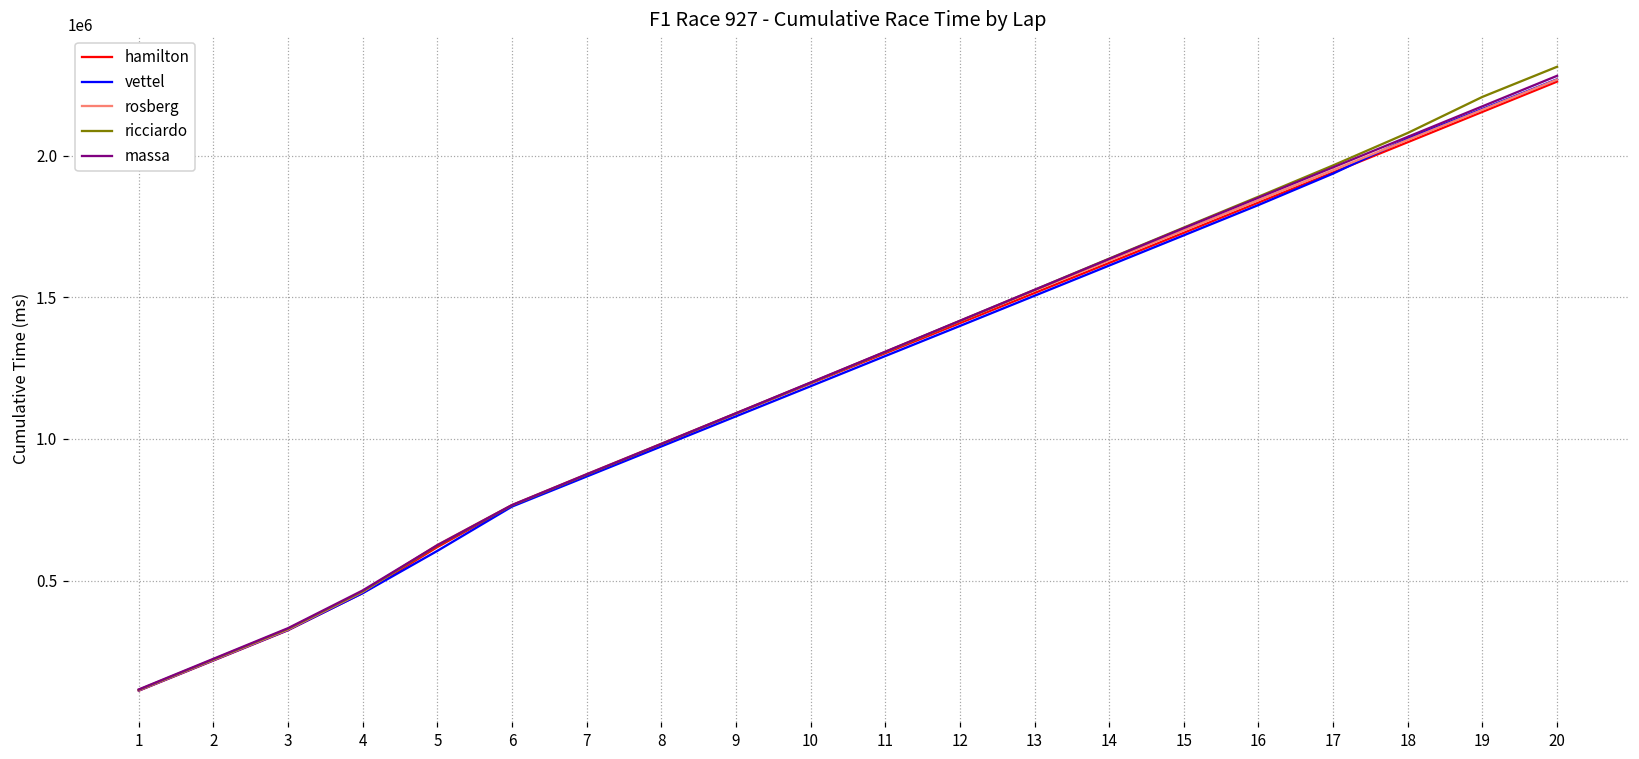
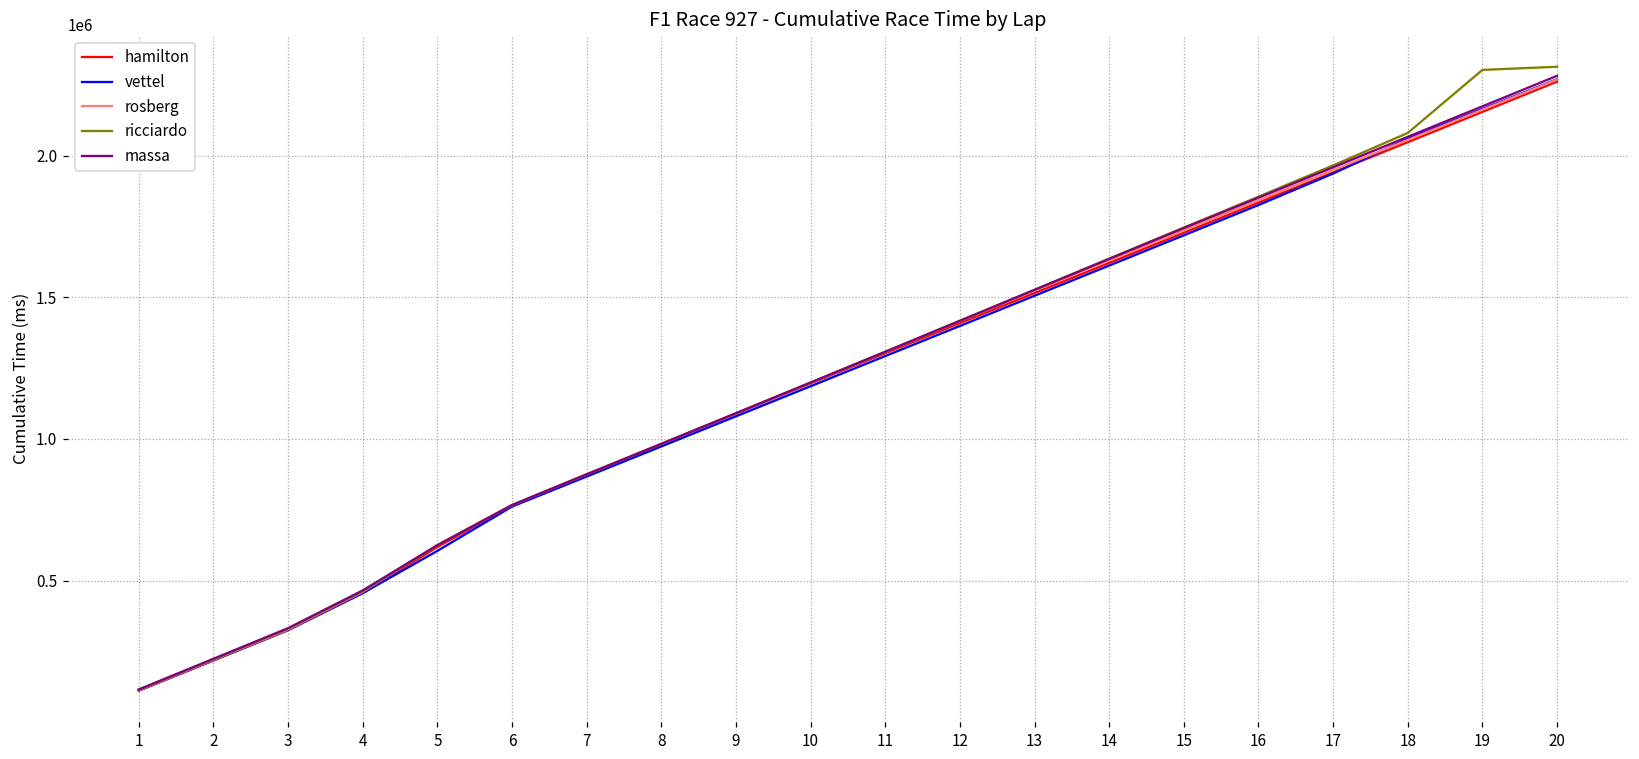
ricciardo, 19: 2210000 -> 2300000
